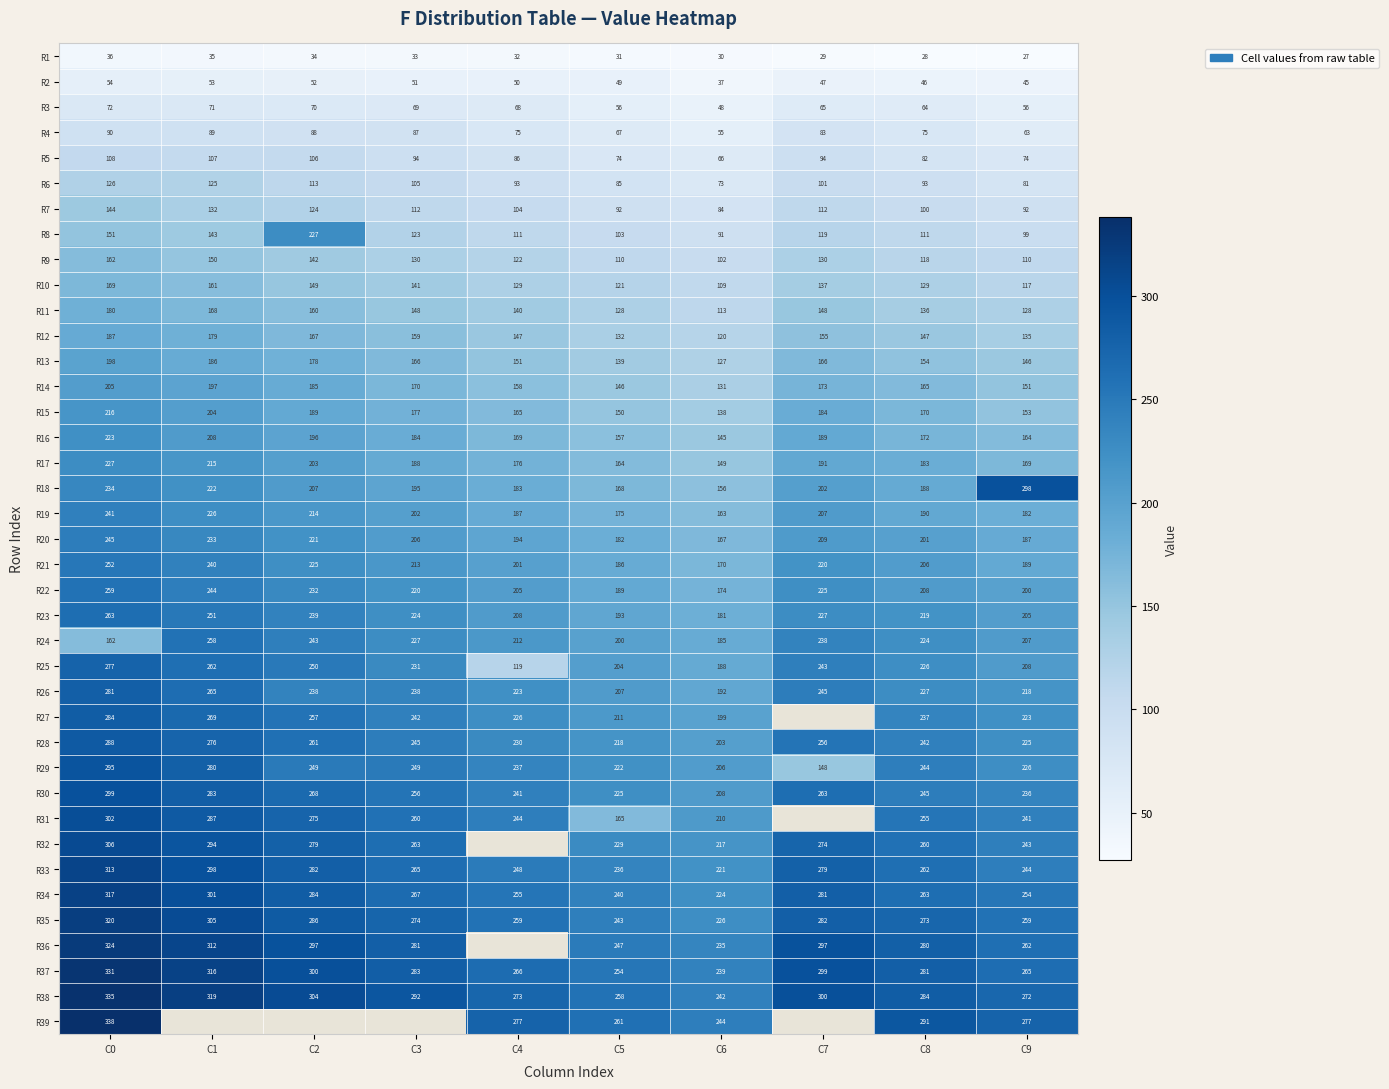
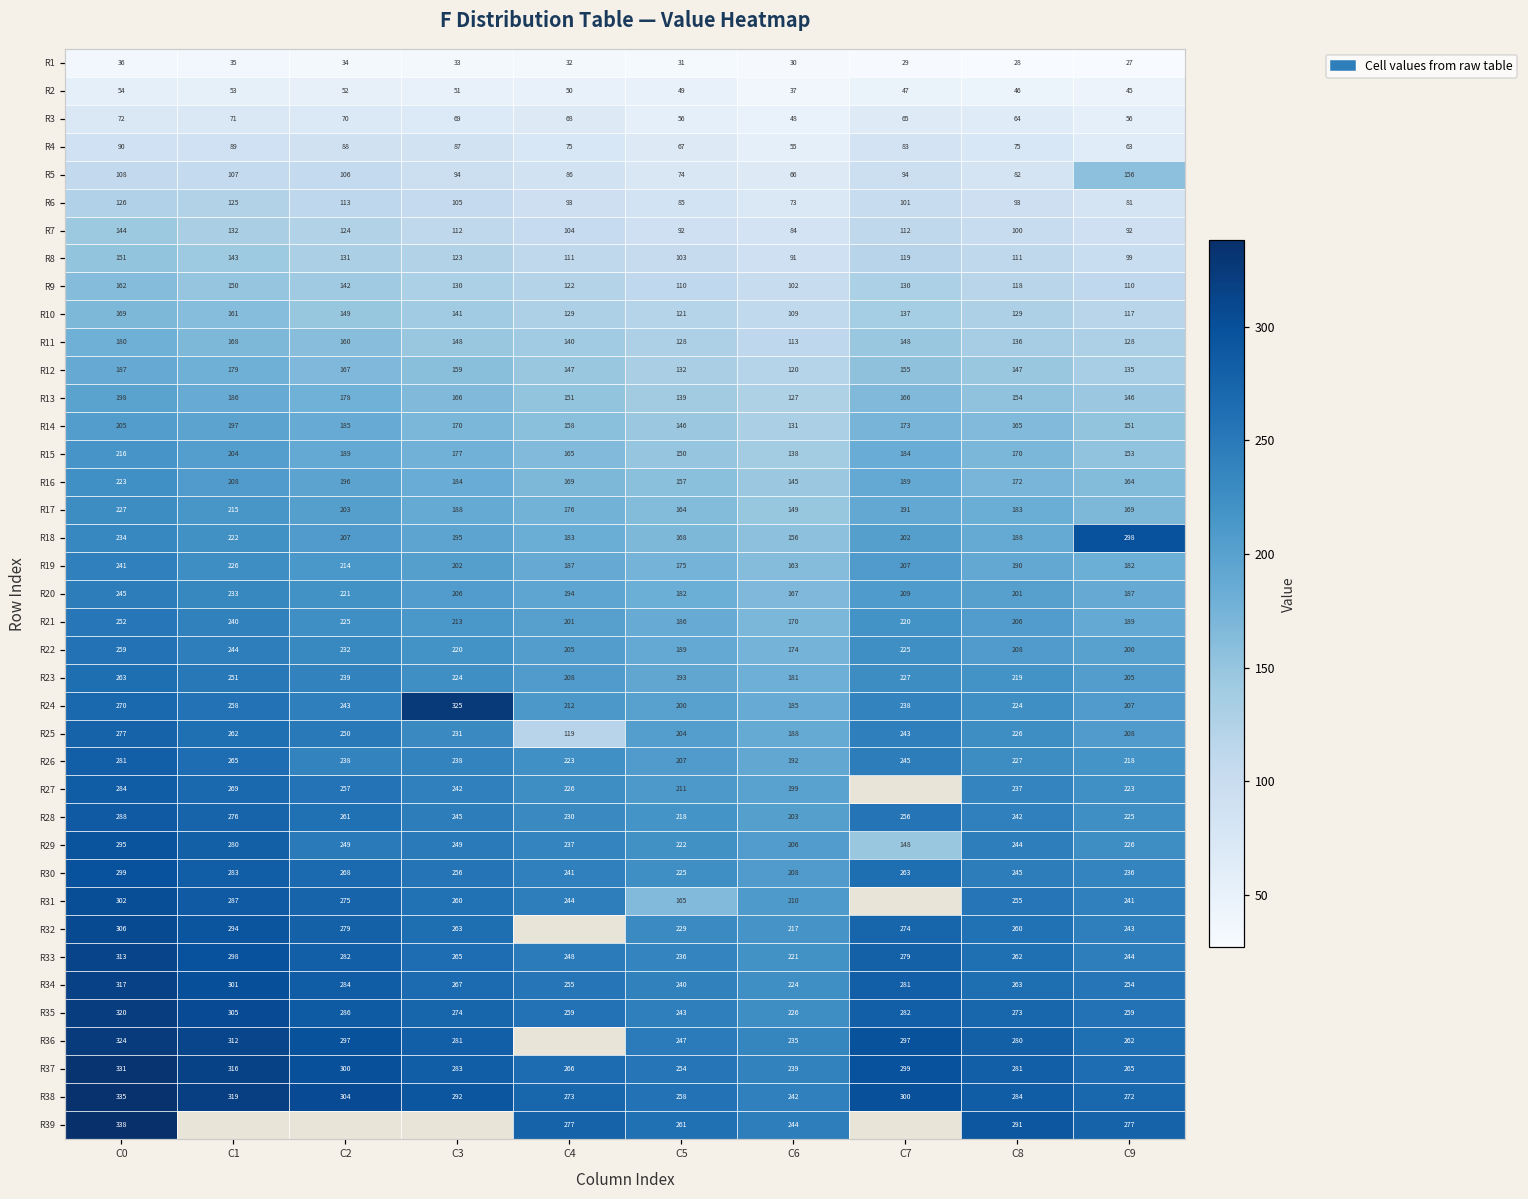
R5, C9: 74 -> 156
R8, C2: 227 -> 131
R24, C0: 162 -> 270
R24, C3: 227 -> 325
